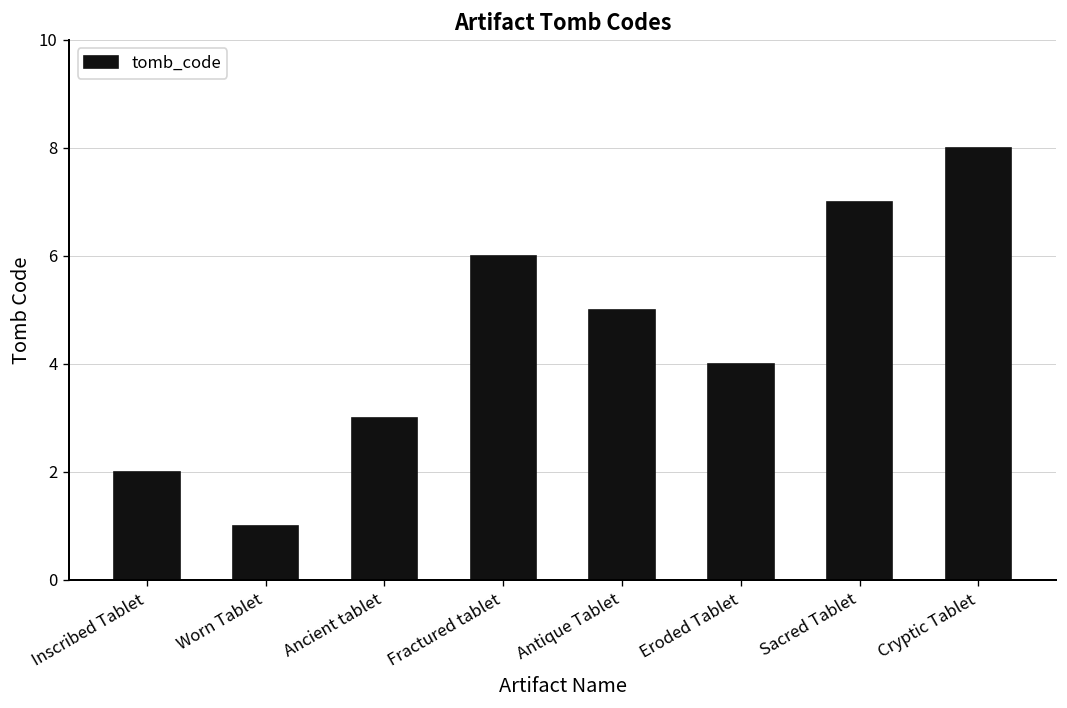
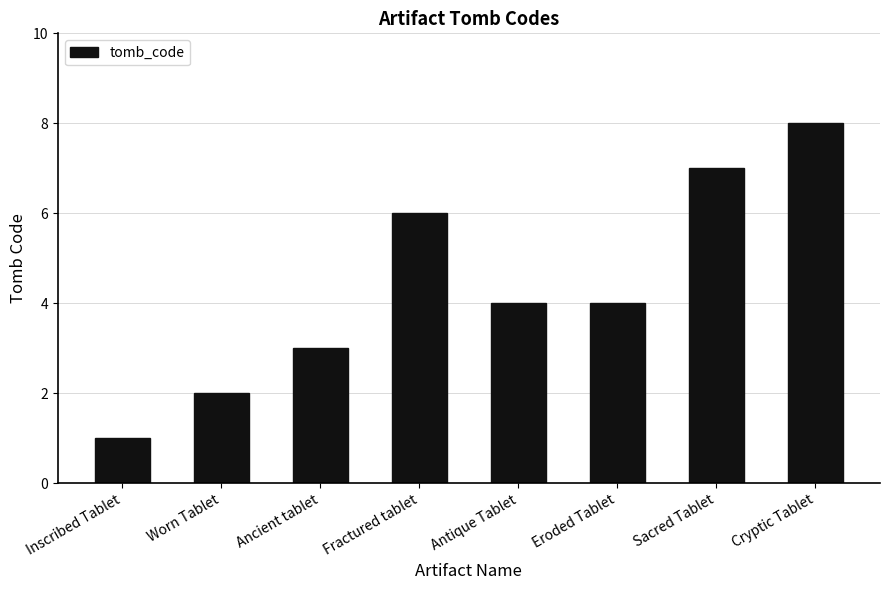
Inscribed Tablet: 2 -> 1
Worn Tablet: 1 -> 2
Antique Tablet: 5 -> 4
